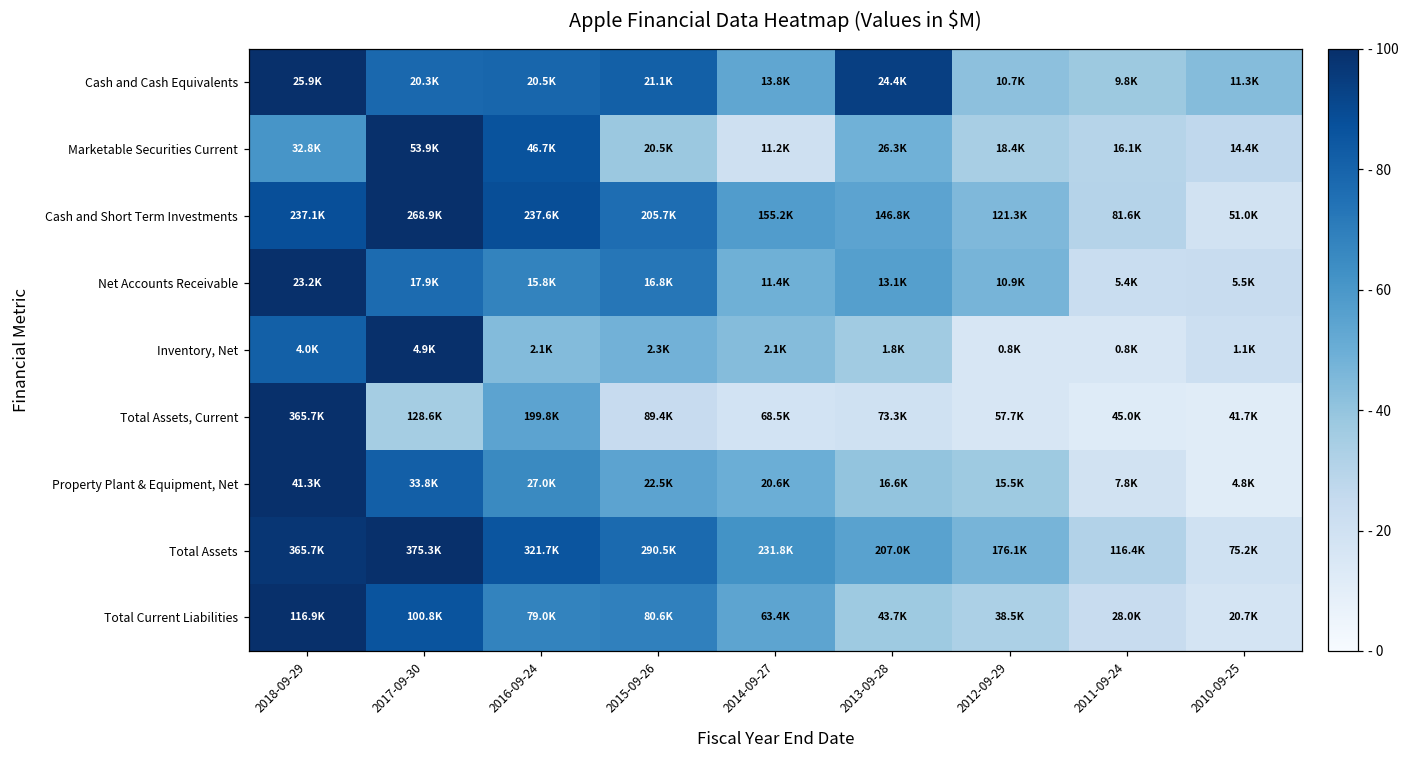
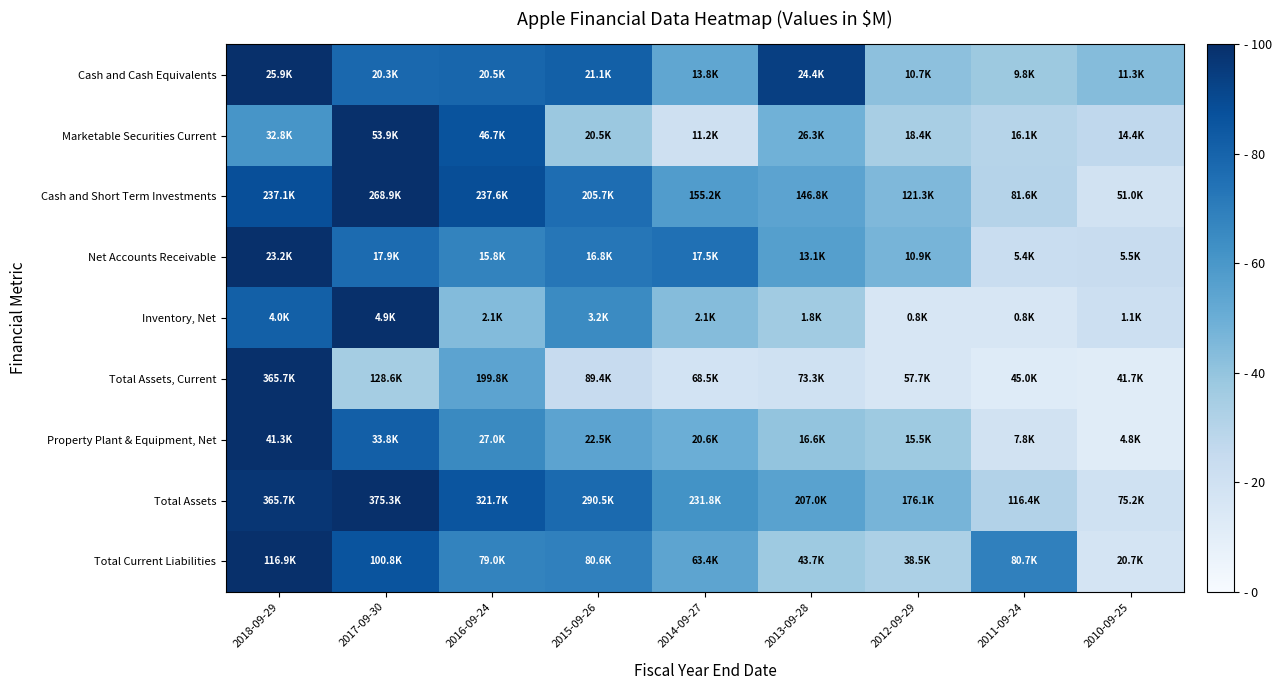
Net Accounts Receivable, 2014-09-27: 11.4K -> 17.5K
Inventory, Net, 2015-09-26: 2.3K -> 3.2K
Total Current Liabilities, 2011-09-24: 28.0K -> 80.7K
